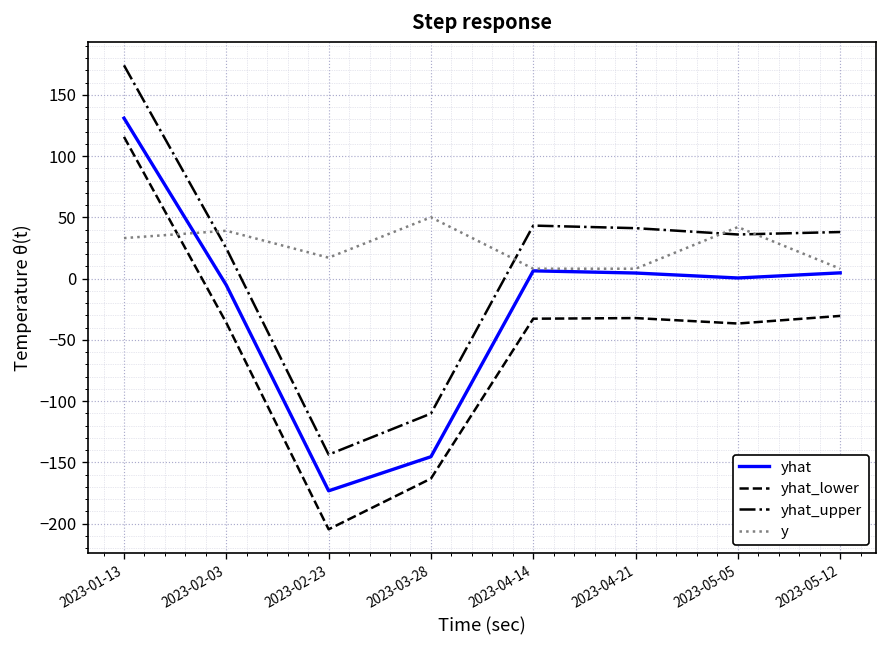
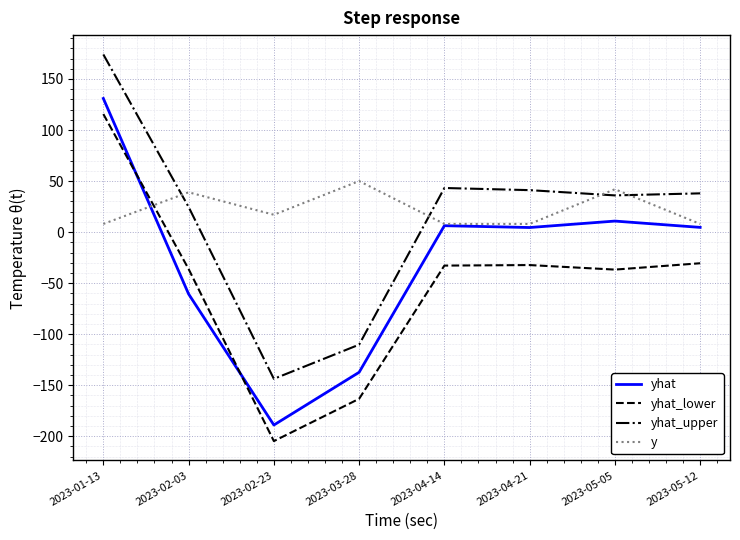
y, 2023-01-13: 33 -> 8
yhat, 2023-02-03: -5 -> -61
yhat, 2023-02-23: -173 -> -189
yhat, 2023-03-28: -145 -> -137
yhat, 2023-05-05: 0 -> 11
